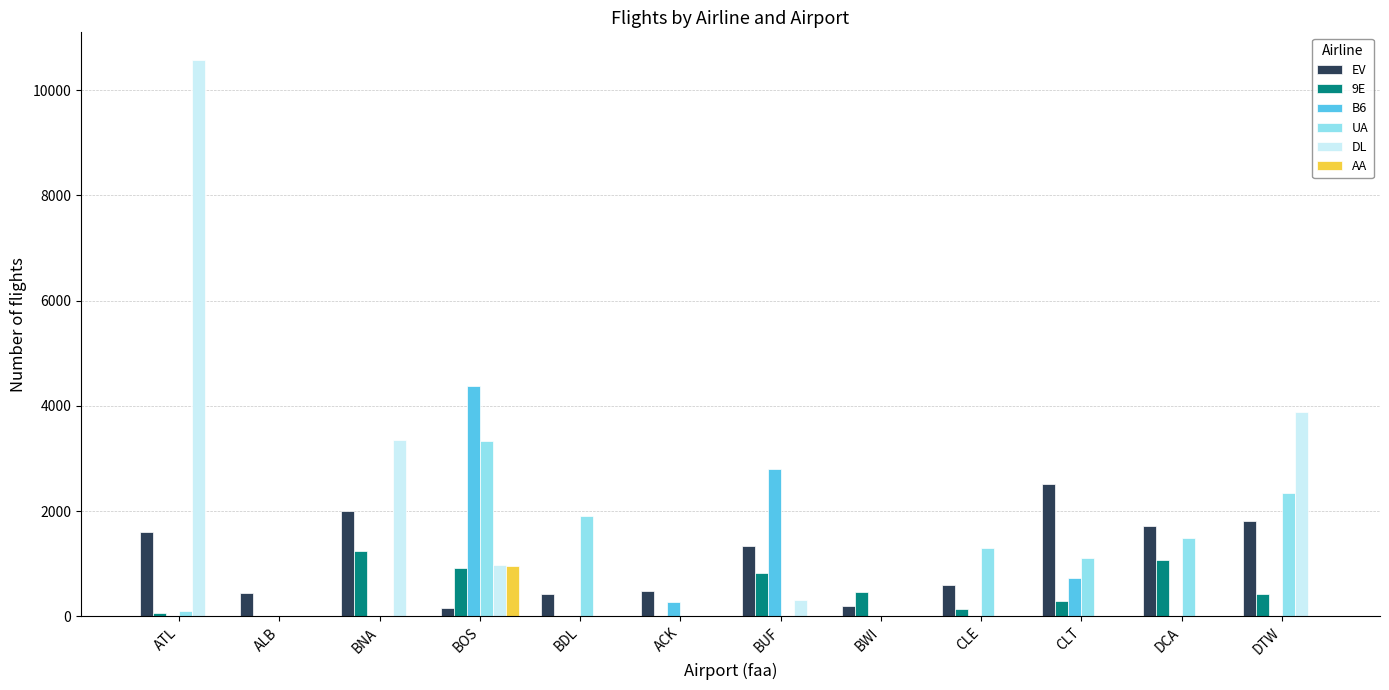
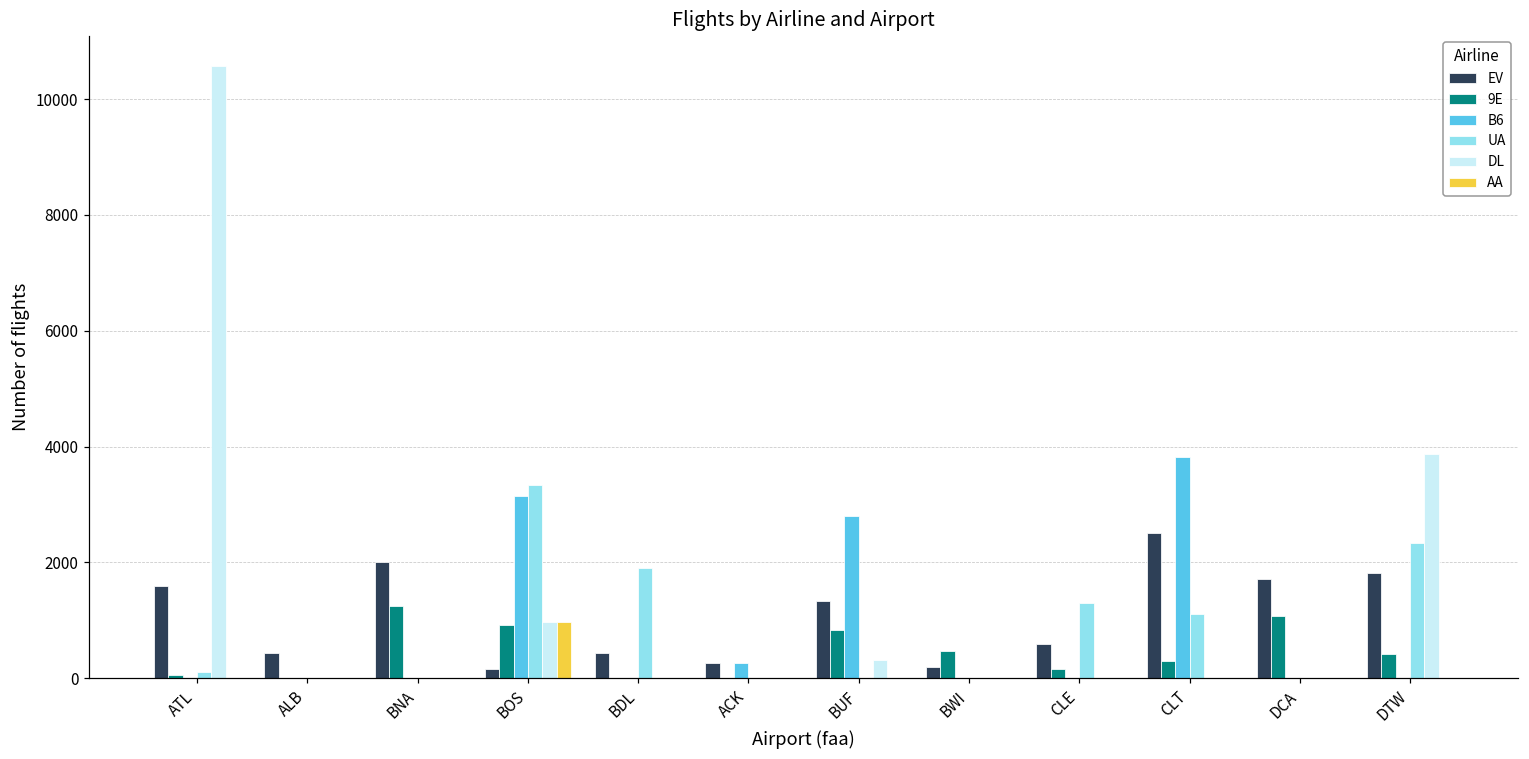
DL, BNA: 3400 -> 0
B6, BOS: 4400 -> 3100
EV, ACK: 500 -> 300
B6, CLT: 700 -> 3800
UA, DCA: 1500 -> 0
